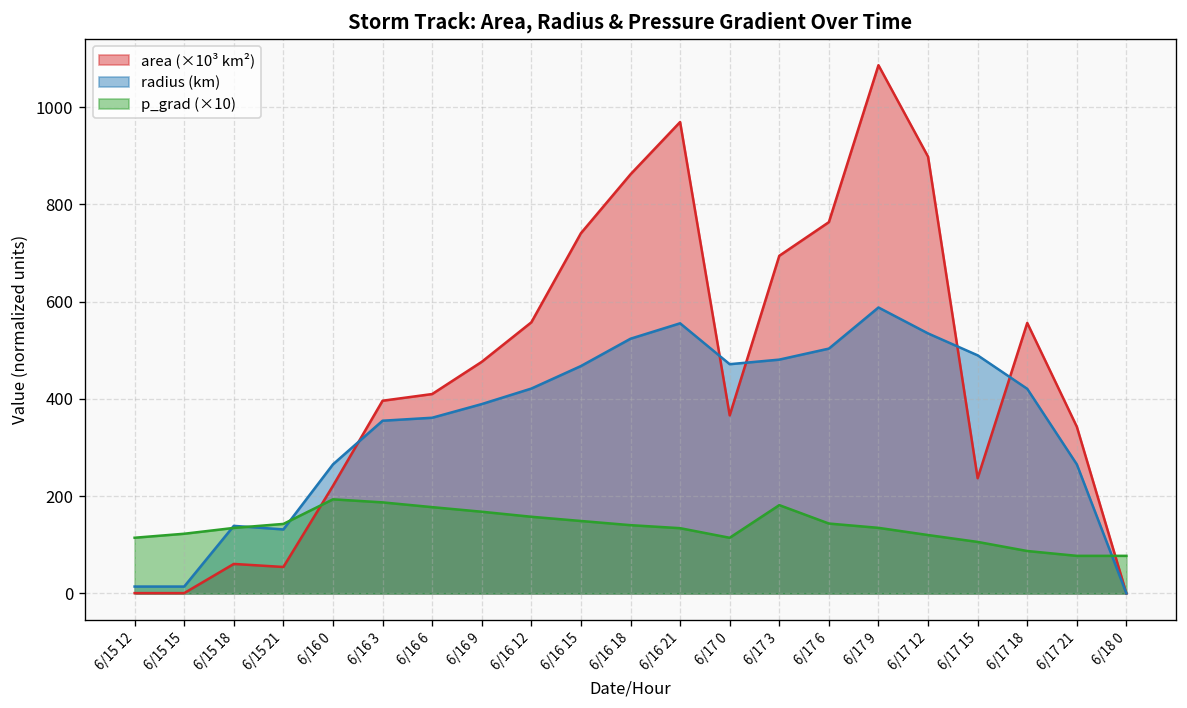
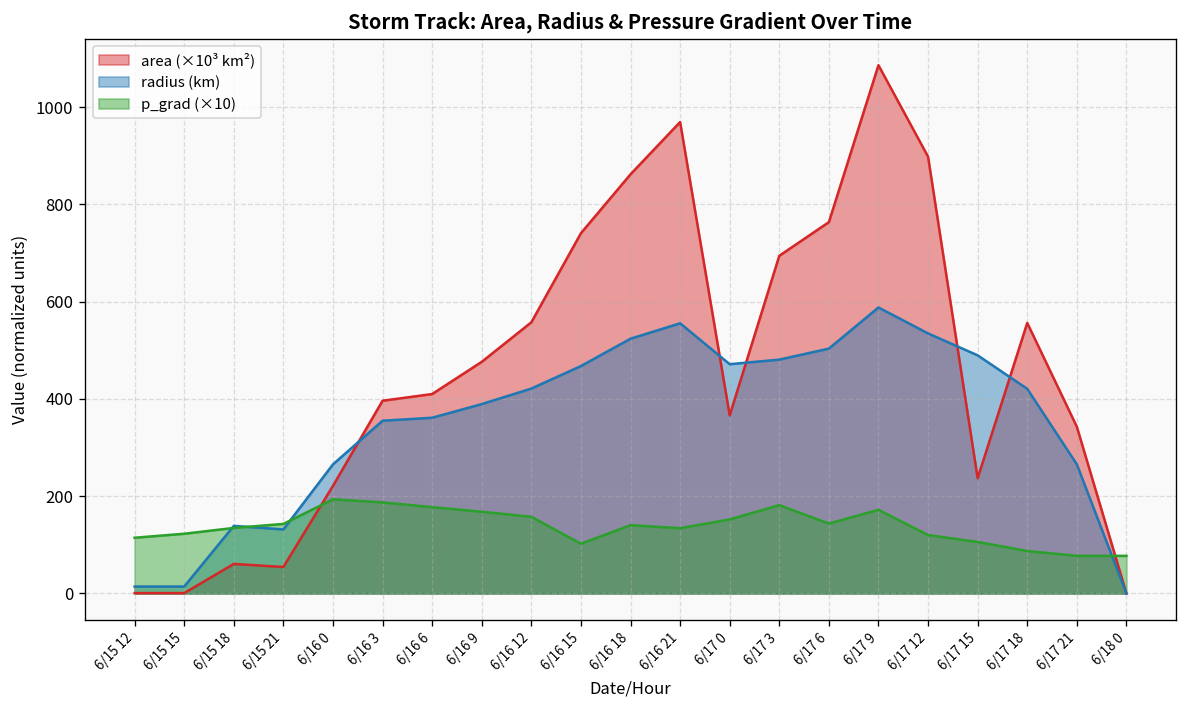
p_grad (×10), 6/16 15: 150 -> 100
p_grad (×10), 6/17 0: 110 -> 150
p_grad (×10), 6/17 9: 130 -> 170
